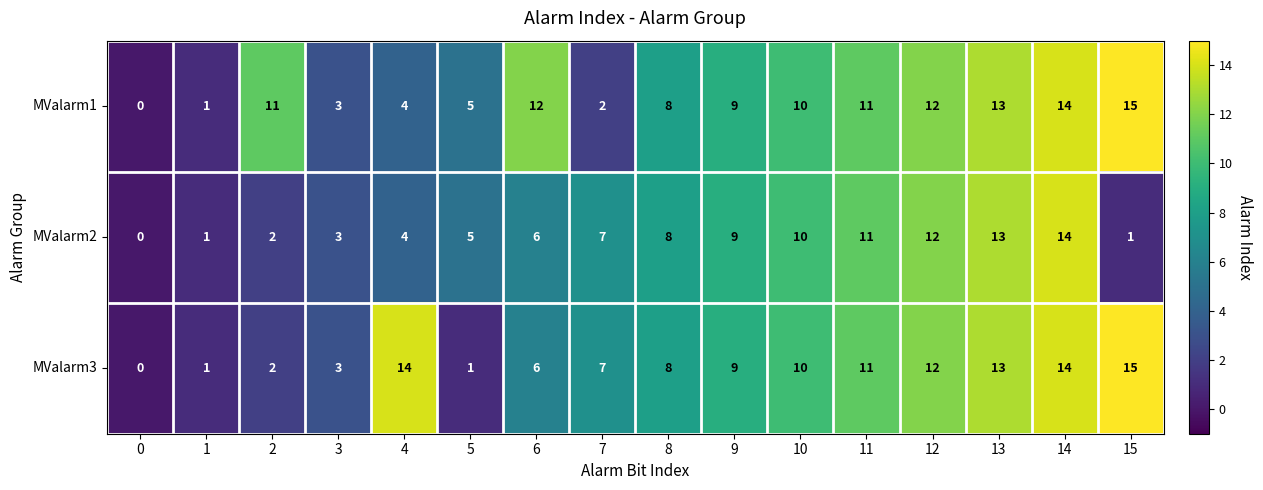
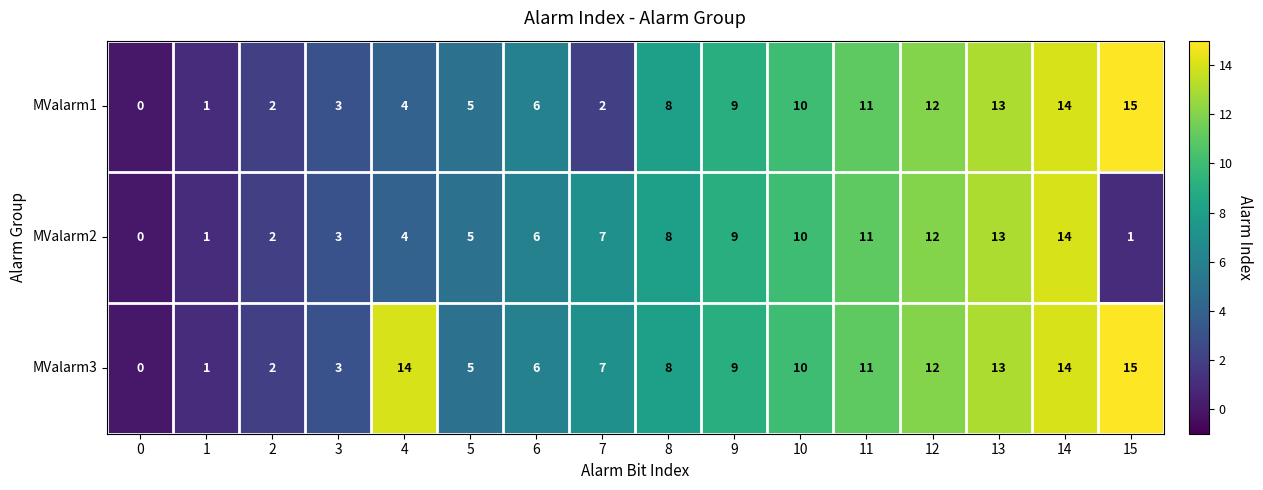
MValarm1, 2: 11 -> 2
MValarm1, 6: 12 -> 6
MValarm3, 5: 1 -> 5
